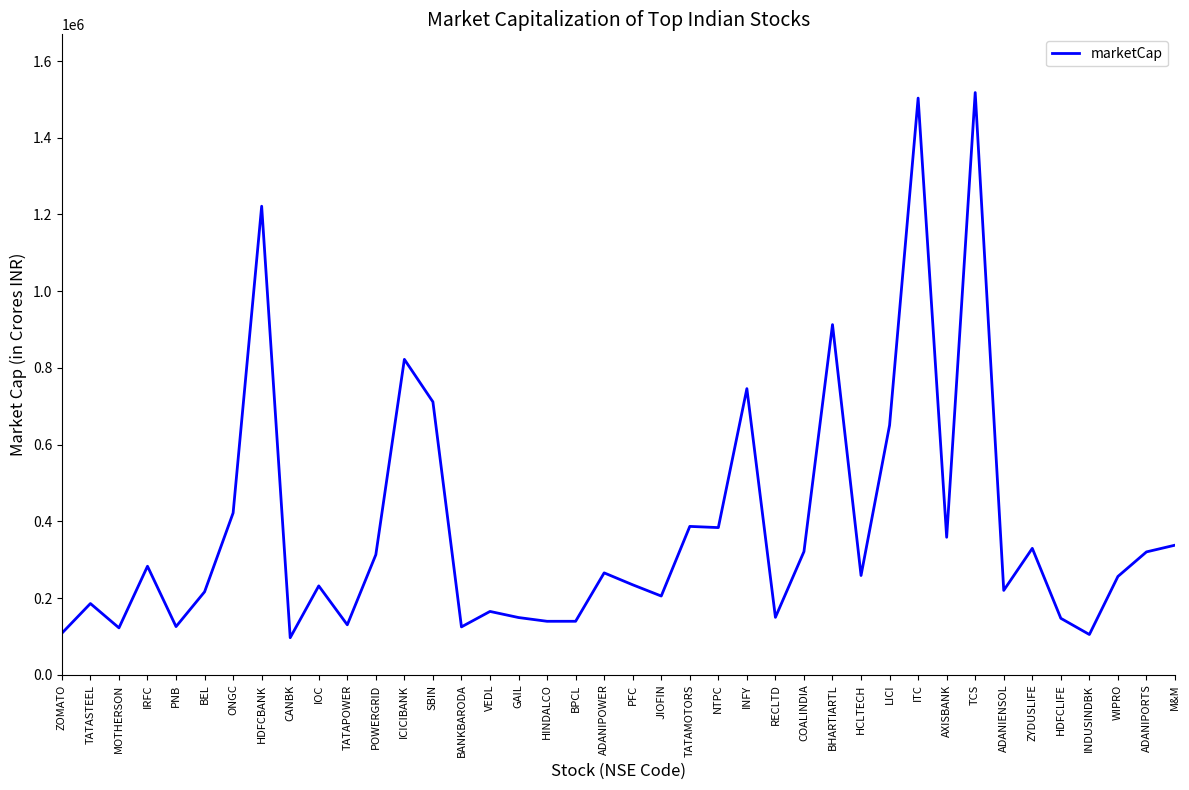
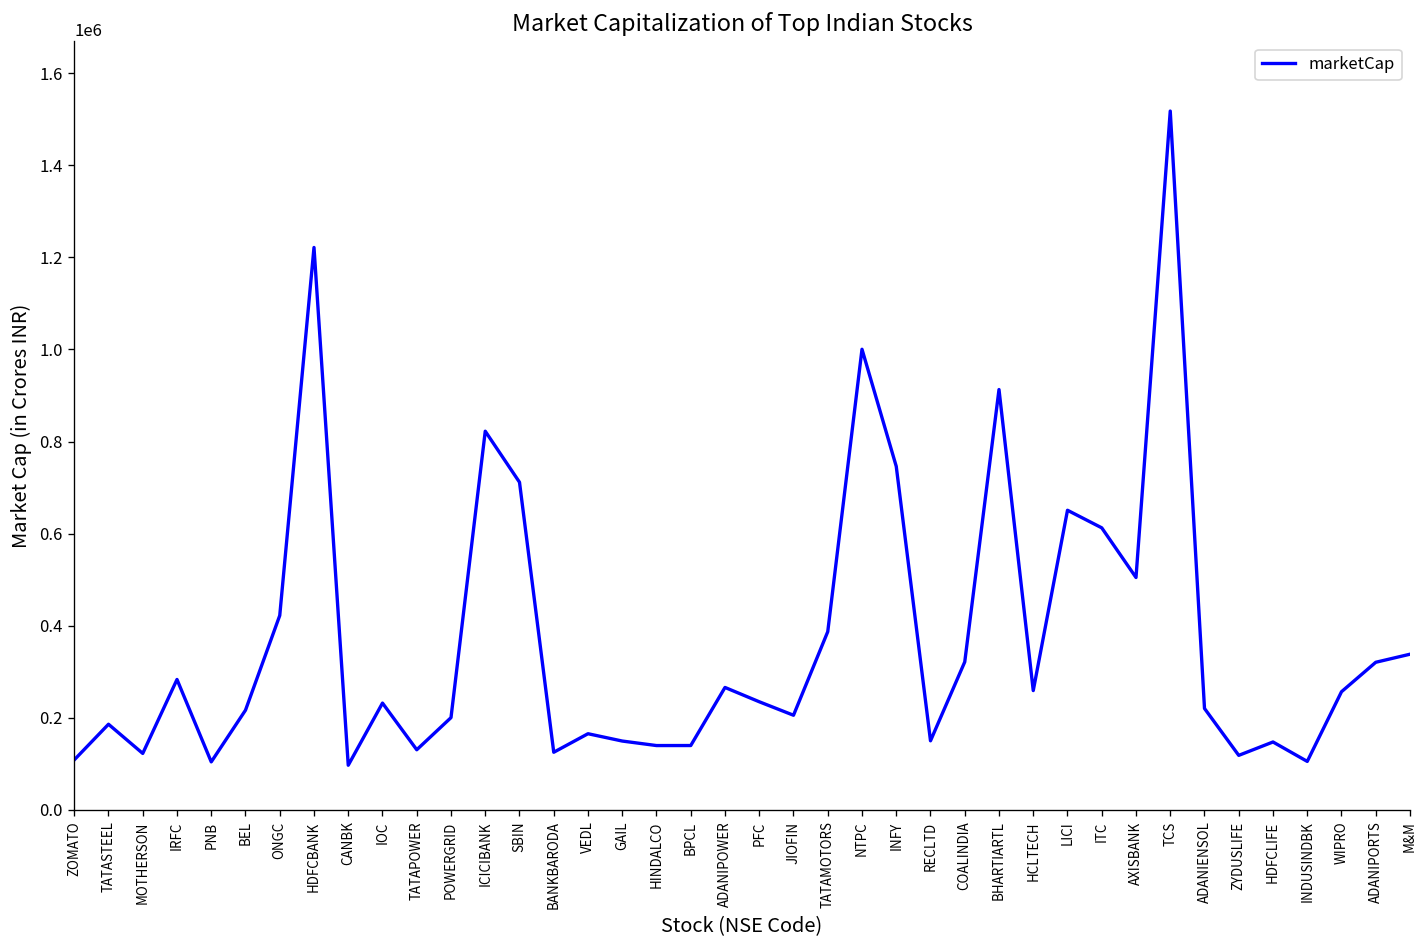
PNB: 130000 -> 100000
POWERGRID: 310000 -> 200000
NTPC: 380000 -> 1000000
ITC: 1500000 -> 610000
AXISBANK: 360000 -> 500000
ZYDUSLIFE: 330000 -> 120000
